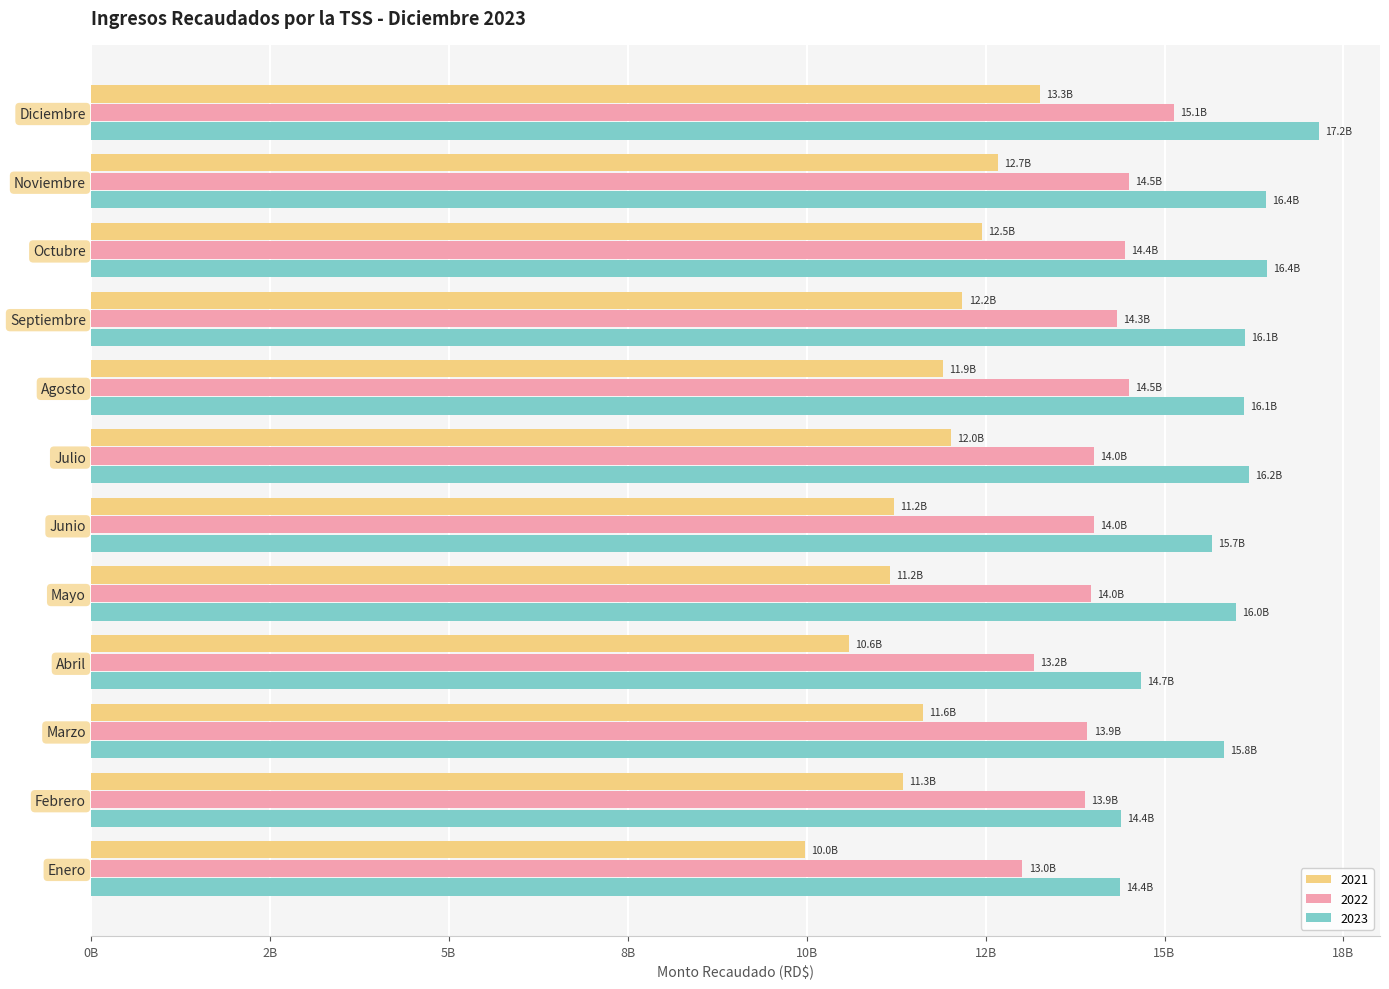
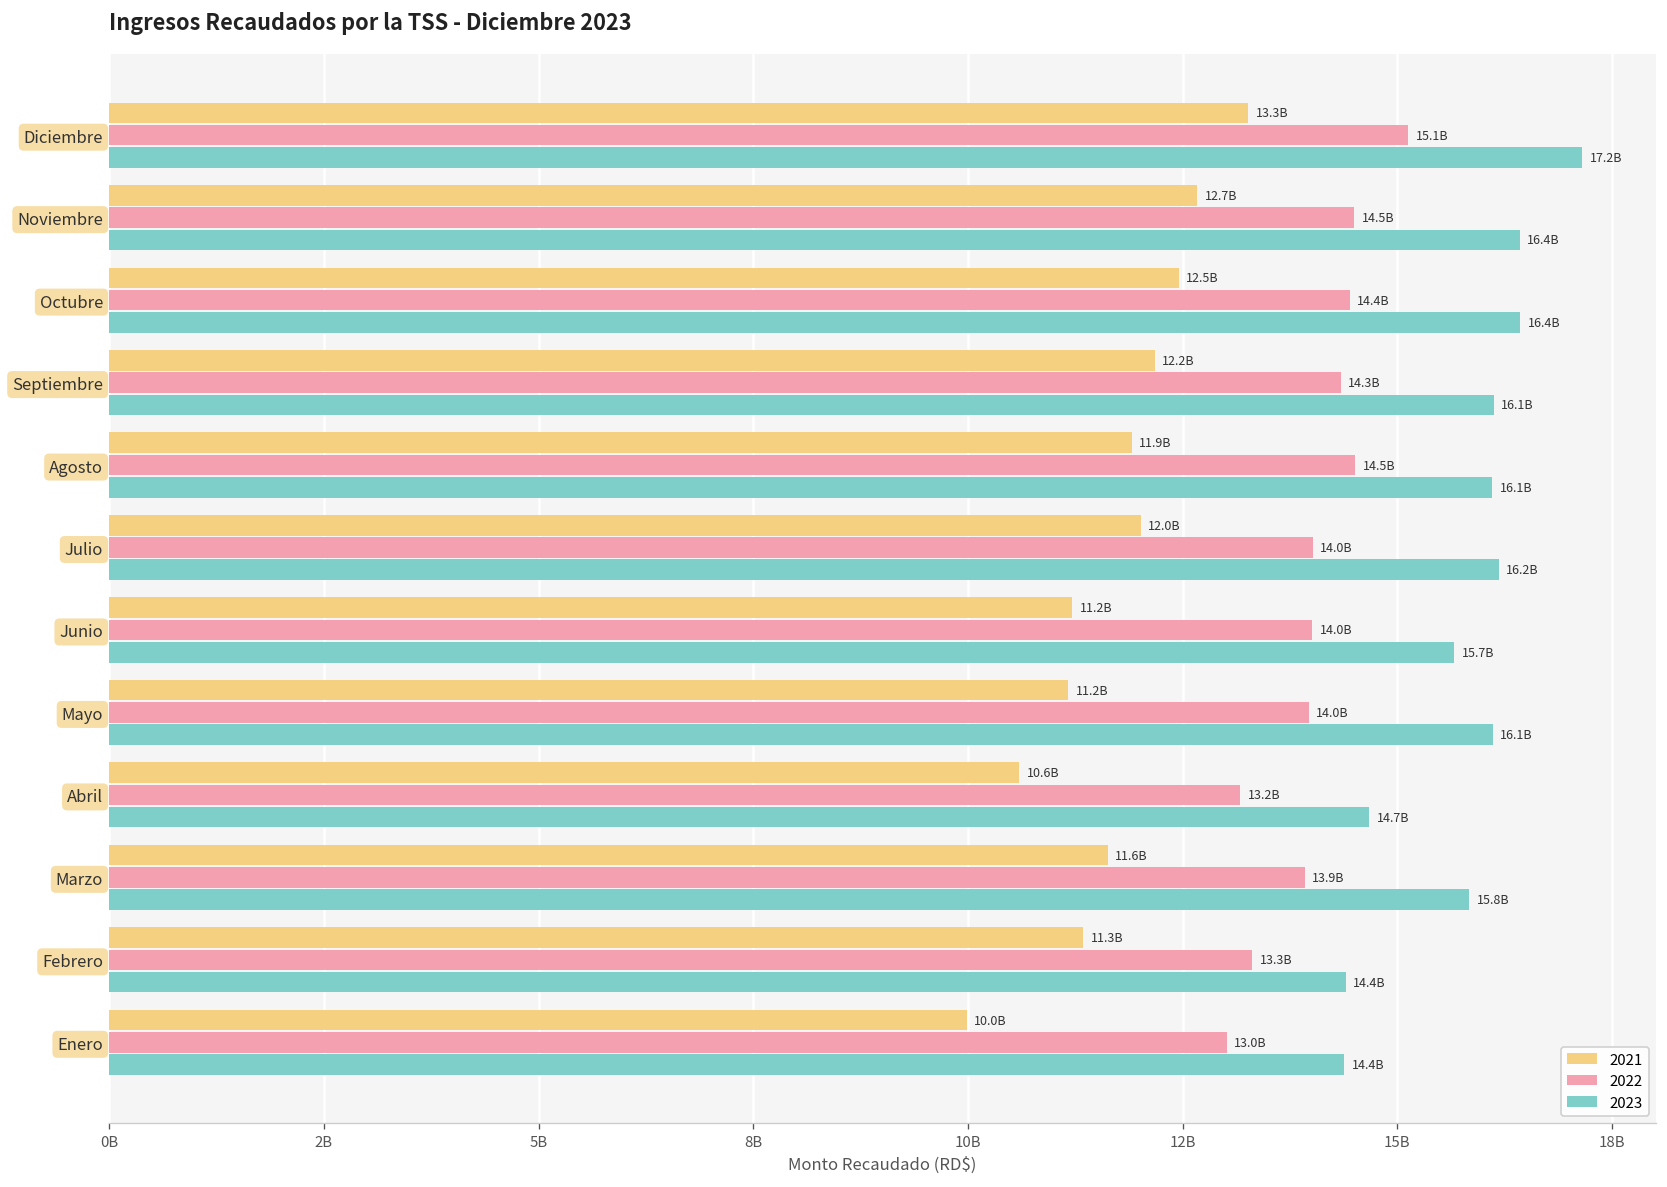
2023, Mayo: 16.0B -> 16.1B
2022, Febrero: 13.9B -> 13.3B
